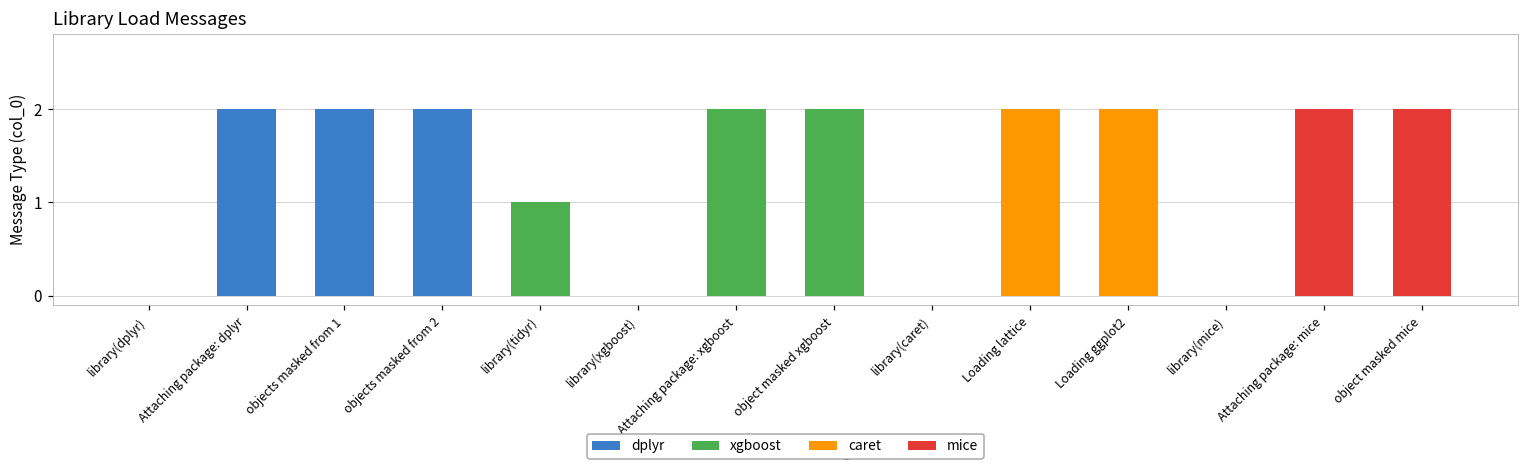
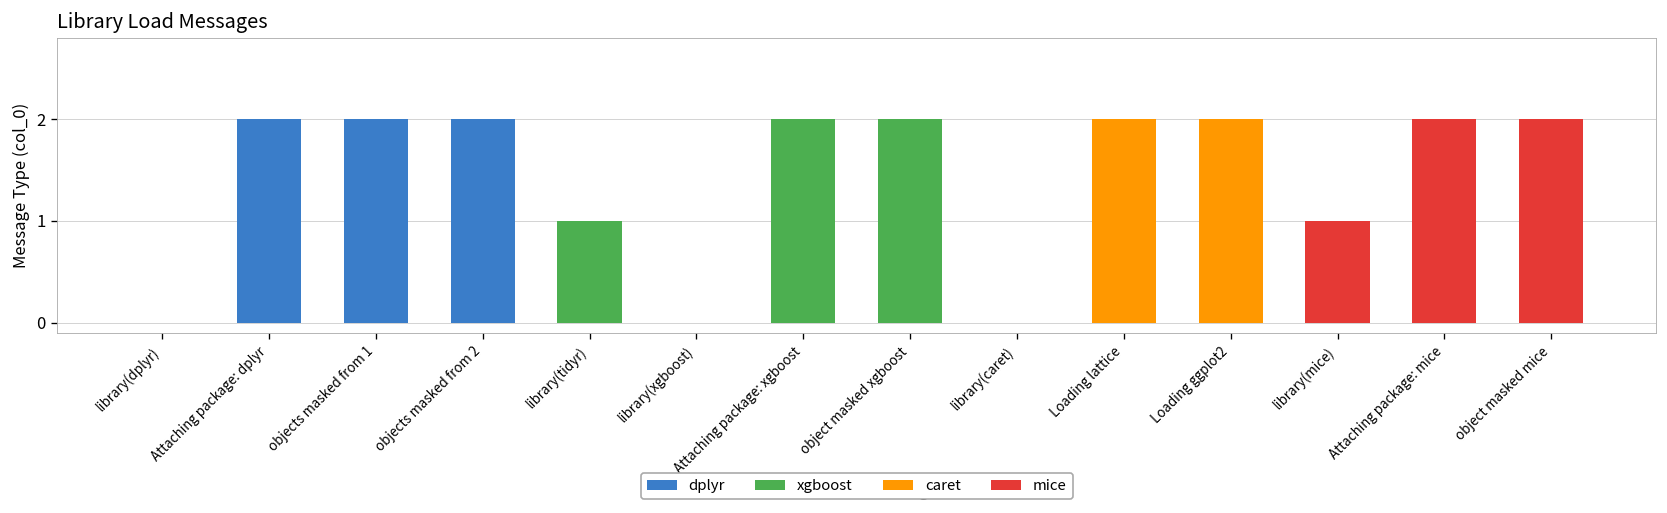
library(mice): 0 -> 1
